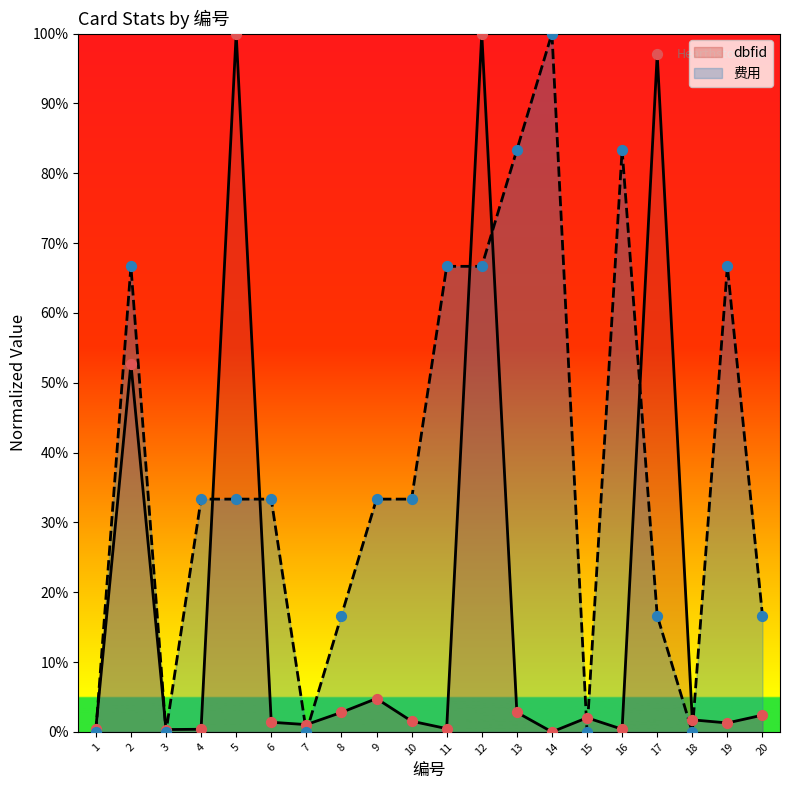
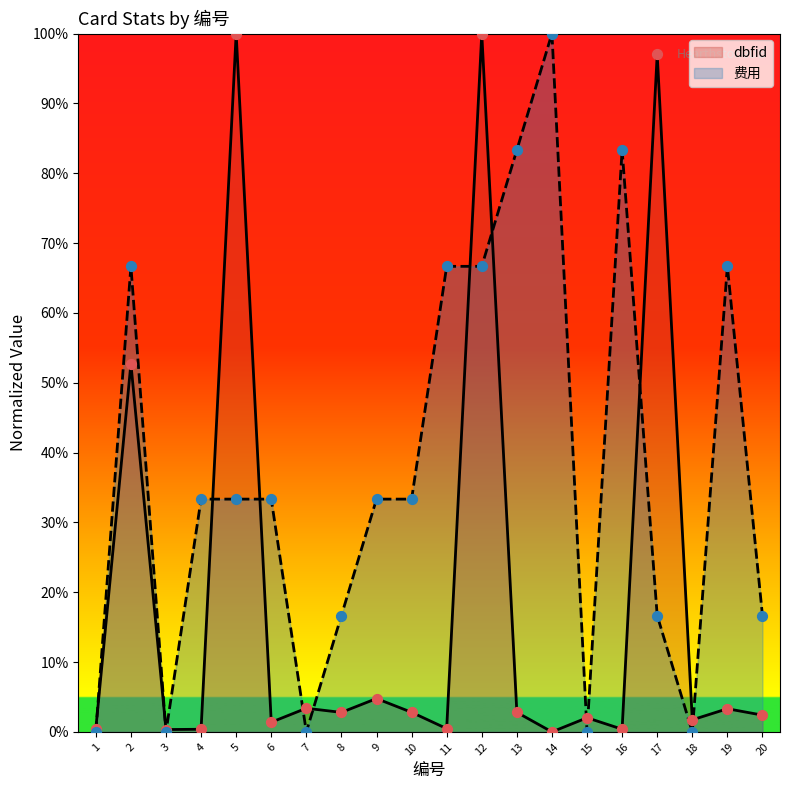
dbfid, 7: 1% -> 3%
dbfid, 10: 2% -> 3%
dbfid, 19: 1% -> 3%
